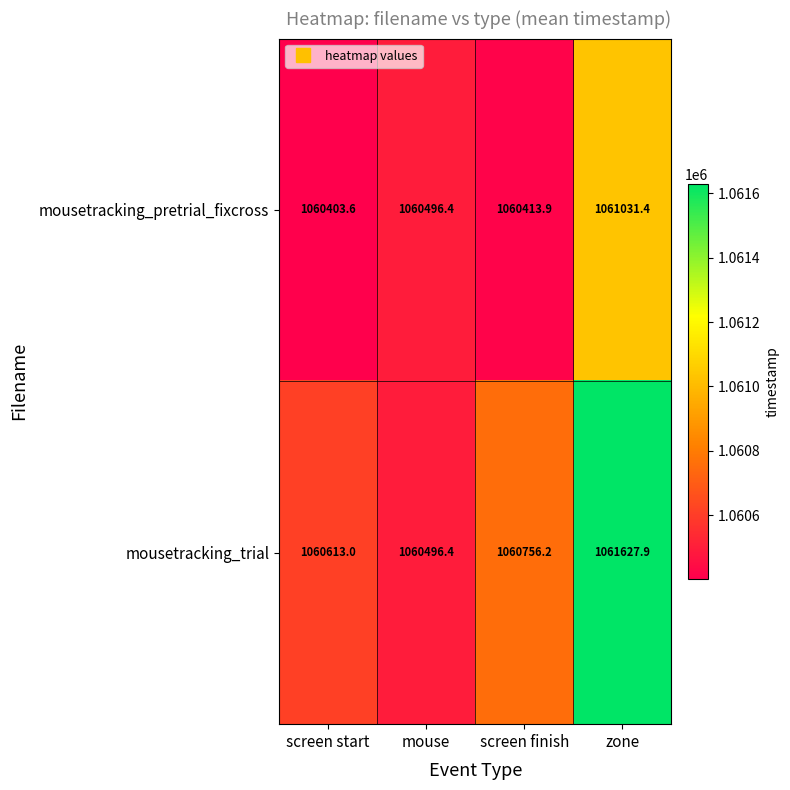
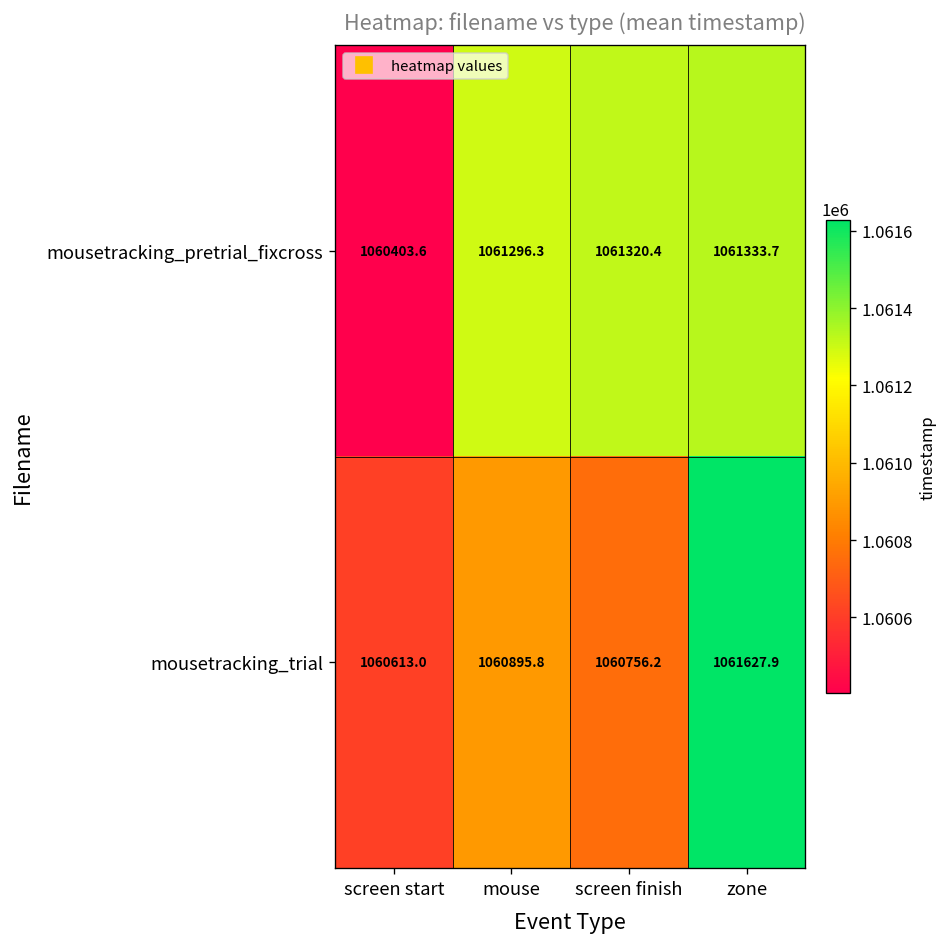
mousetracking_pretrial_fixcross, mouse: 1060496.4 -> 1061296.3
mousetracking_pretrial_fixcross, screen finish: 1060413.9 -> 1061320.4
mousetracking_pretrial_fixcross, zone: 1061031.4 -> 1061333.7
mousetracking_trial, mouse: 1060496.4 -> 1060895.8
